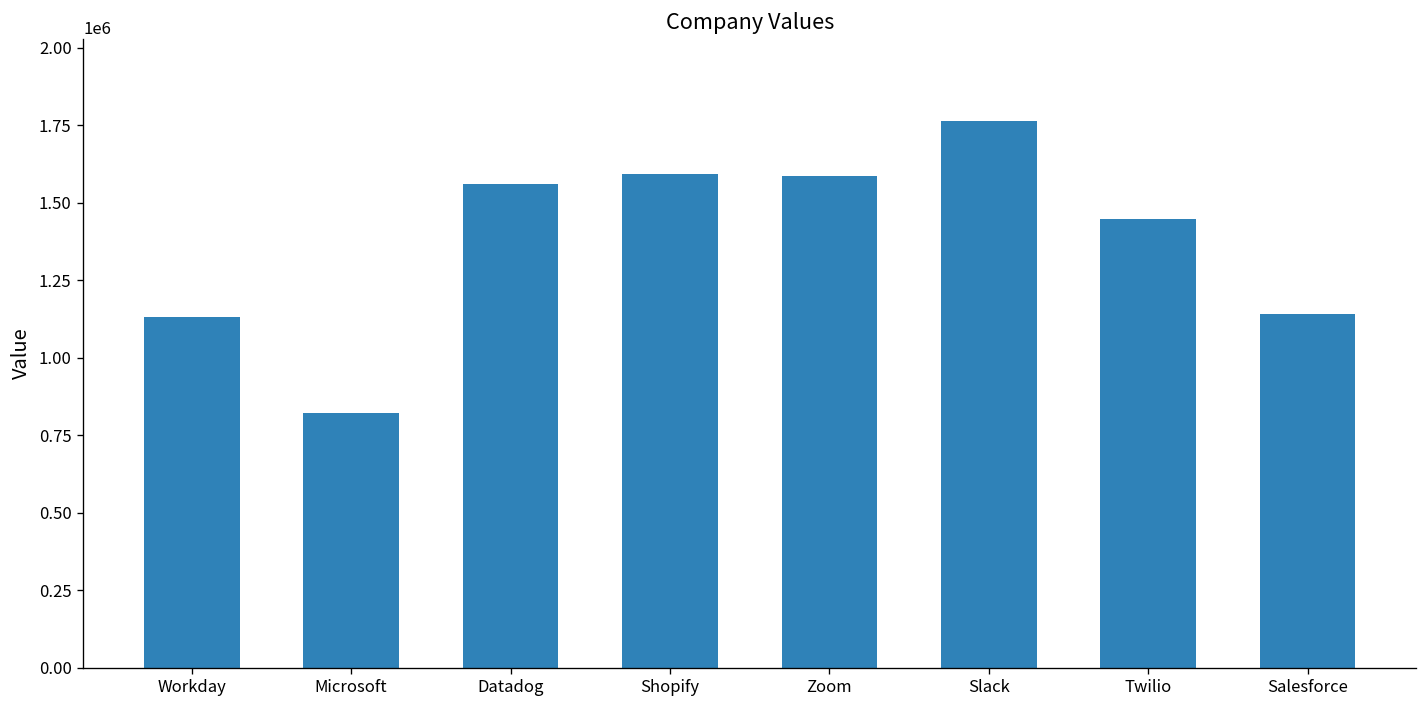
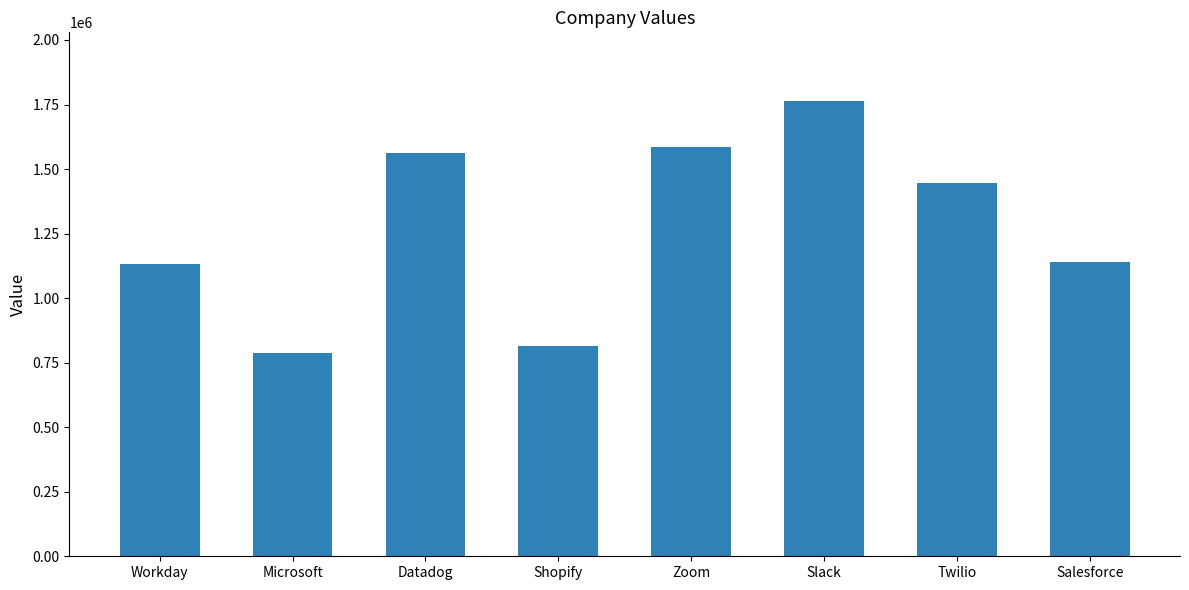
Microsoft: 820000 -> 790000
Shopify: 1590000 -> 810000
